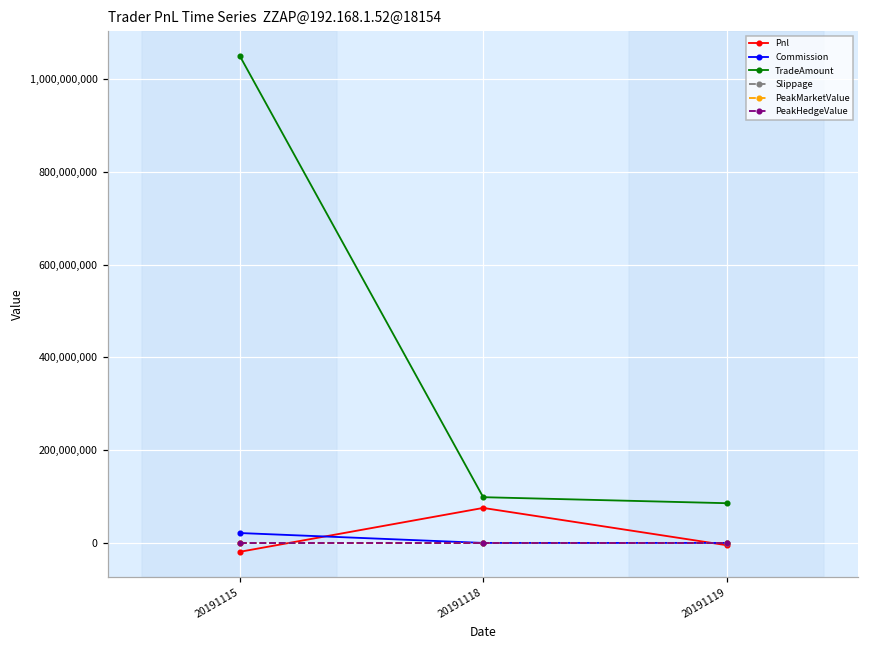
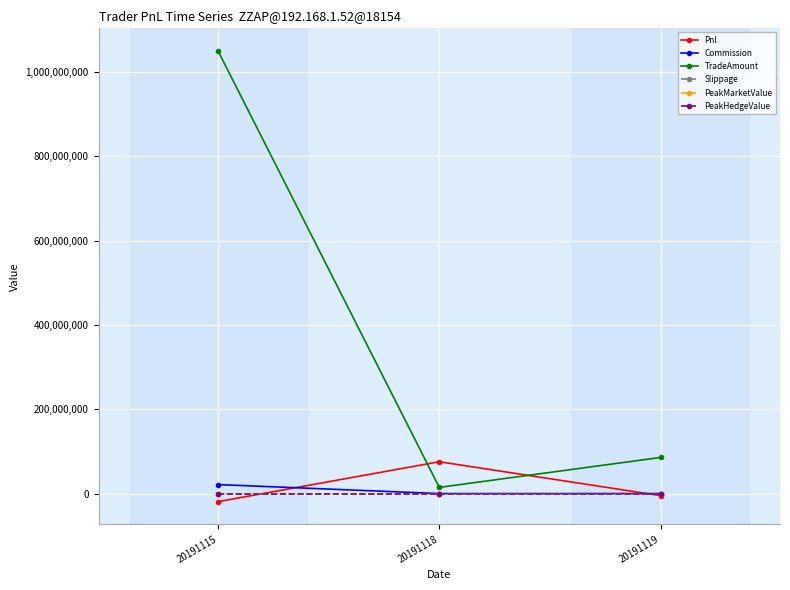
TradeAmount, 20191118: 100,000,000 -> 10,000,000
